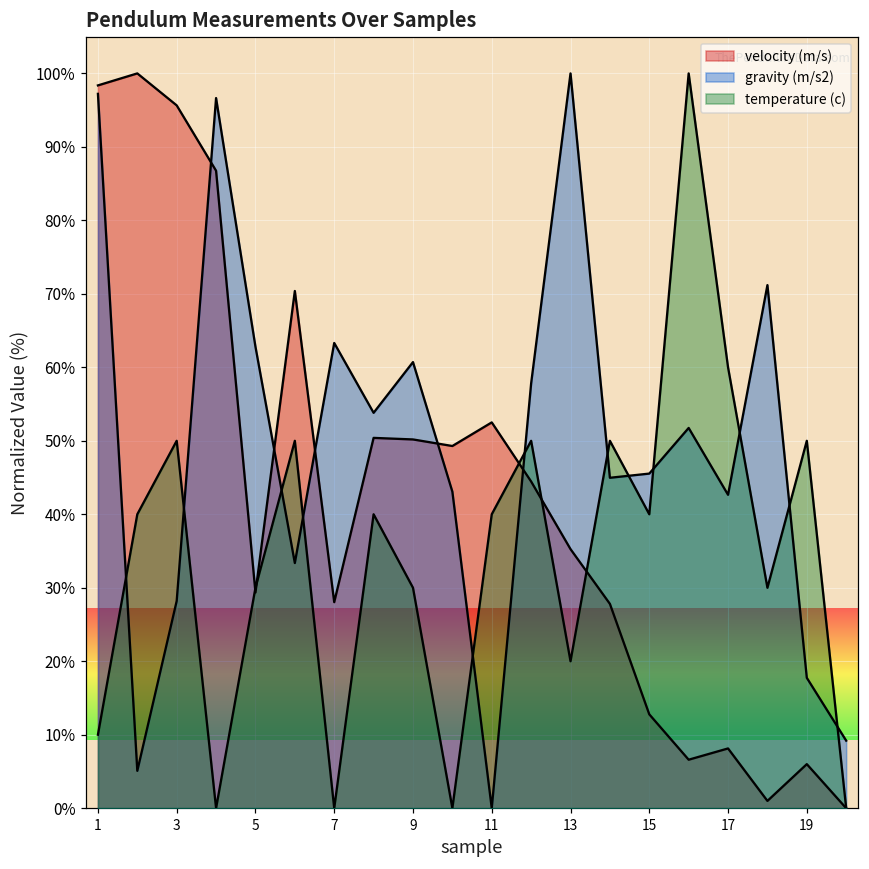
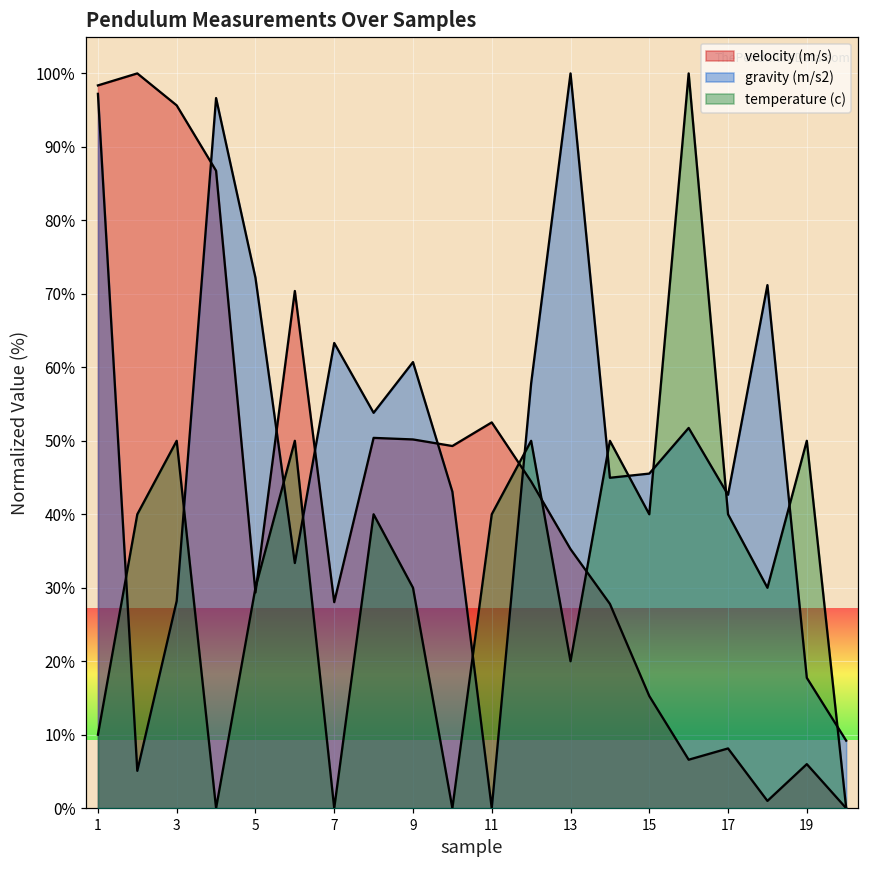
gravity (m/s2), 5: 63% -> 72%
velocity (m/s), 15: 13% -> 15%
temperature (c), 17: 60% -> 40%
